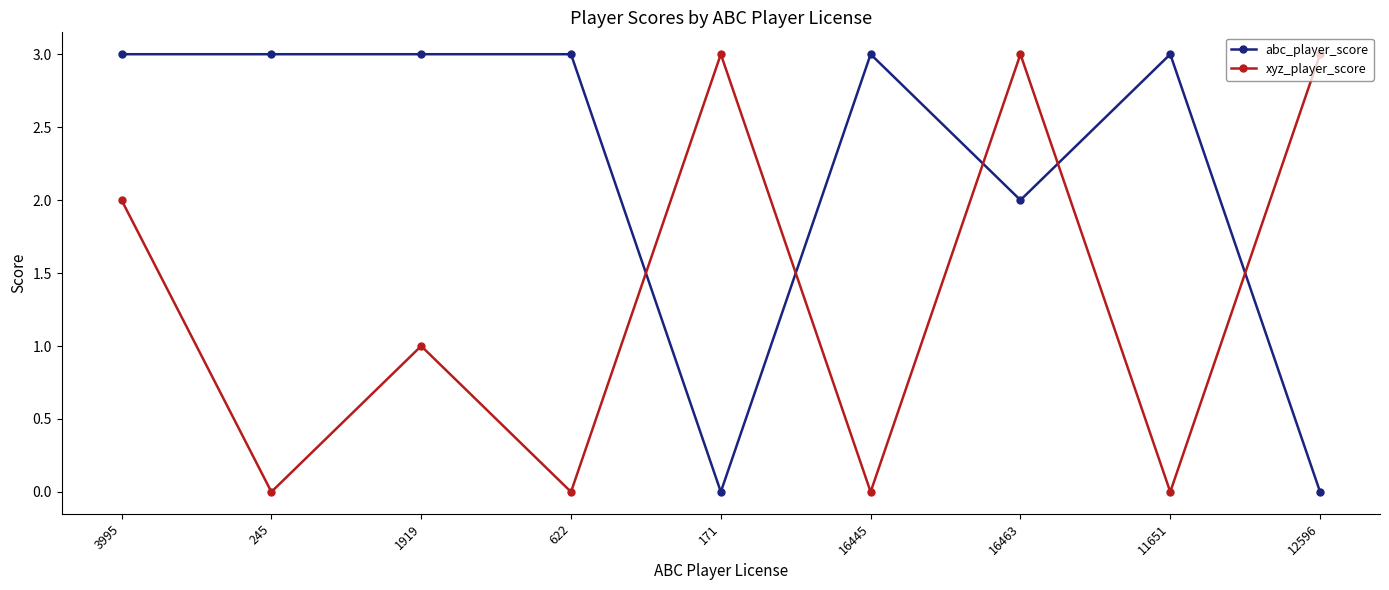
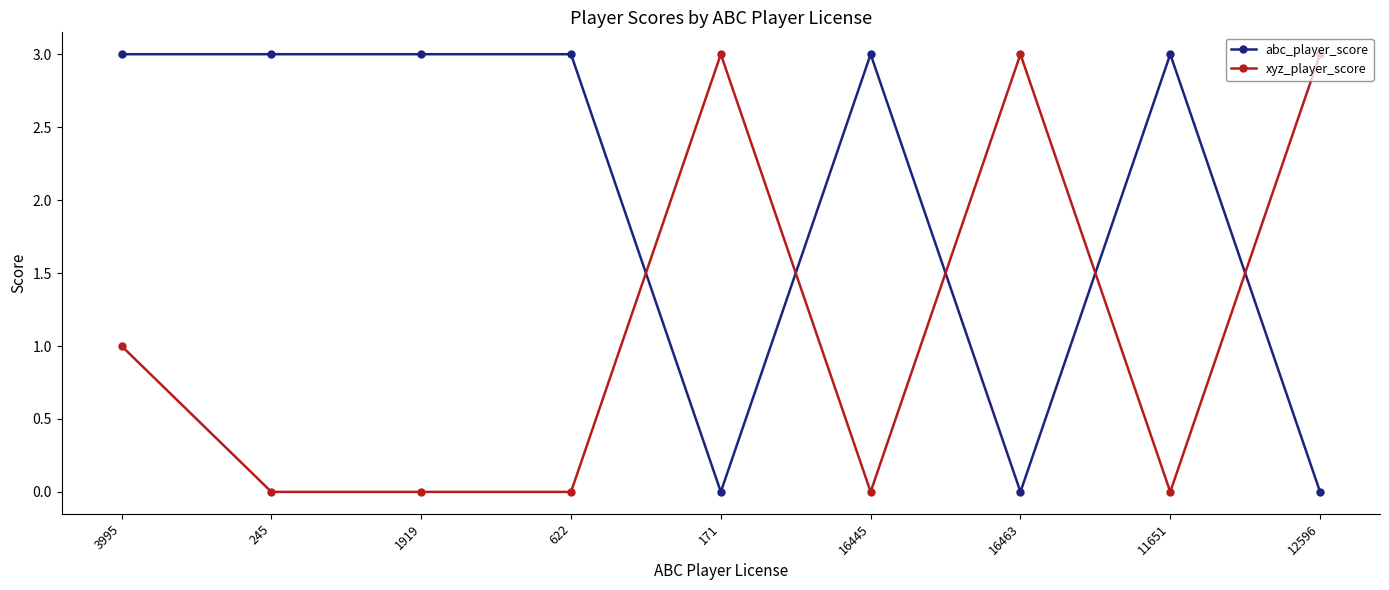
xyz_player_score, 3995: 2 -> 1
xyz_player_score, 1919: 1 -> 0
abc_player_score, 16463: 2 -> 0
